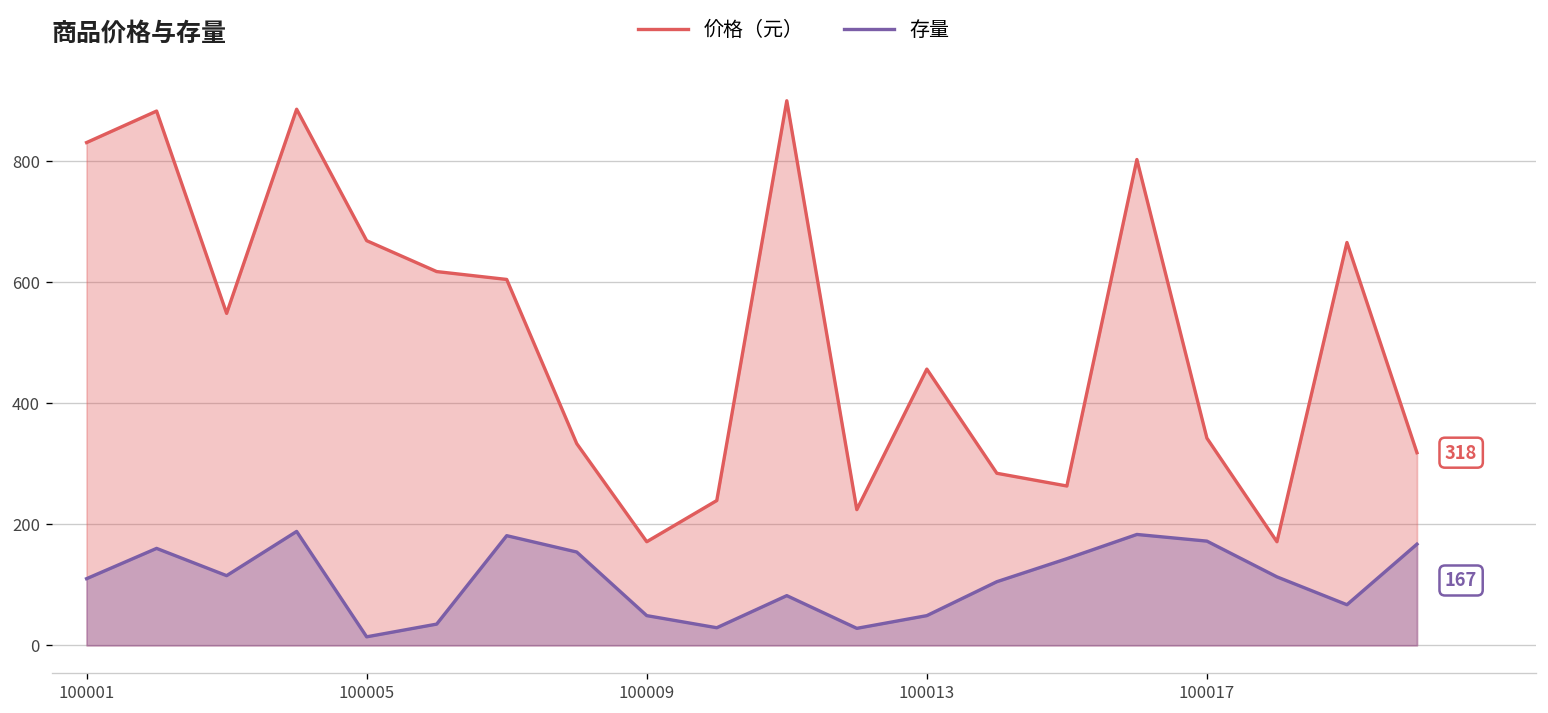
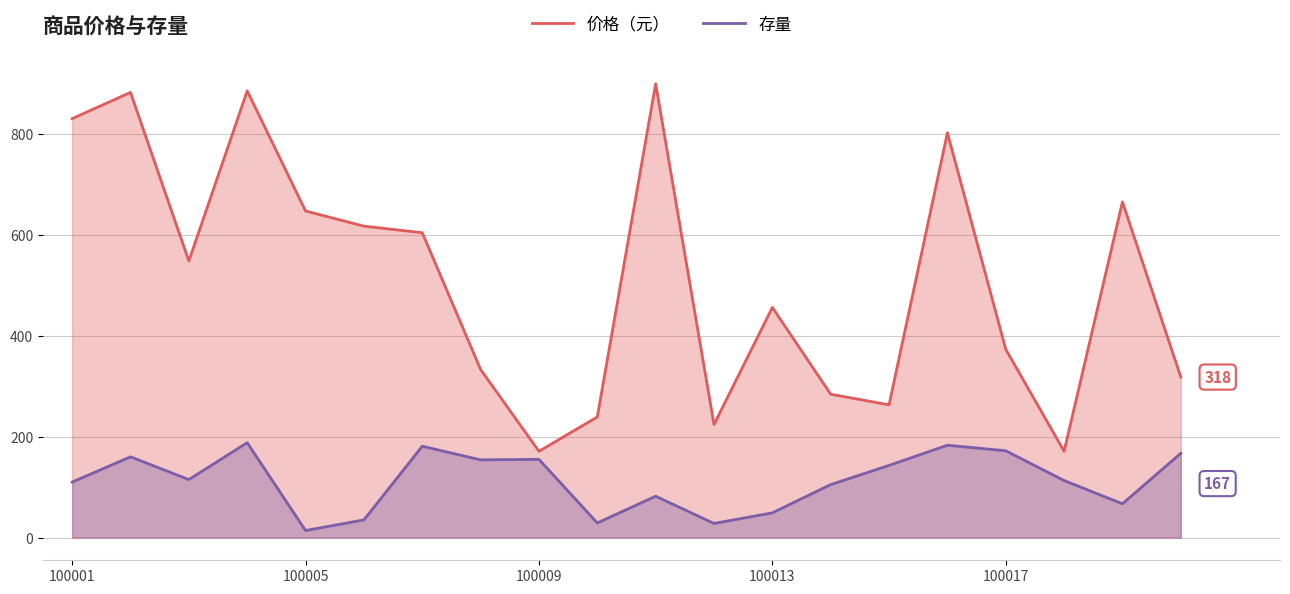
价格（元）, 100005: 670 -> 650
存量, 100009: 50 -> 160
价格（元）, 100017: 340 -> 370
